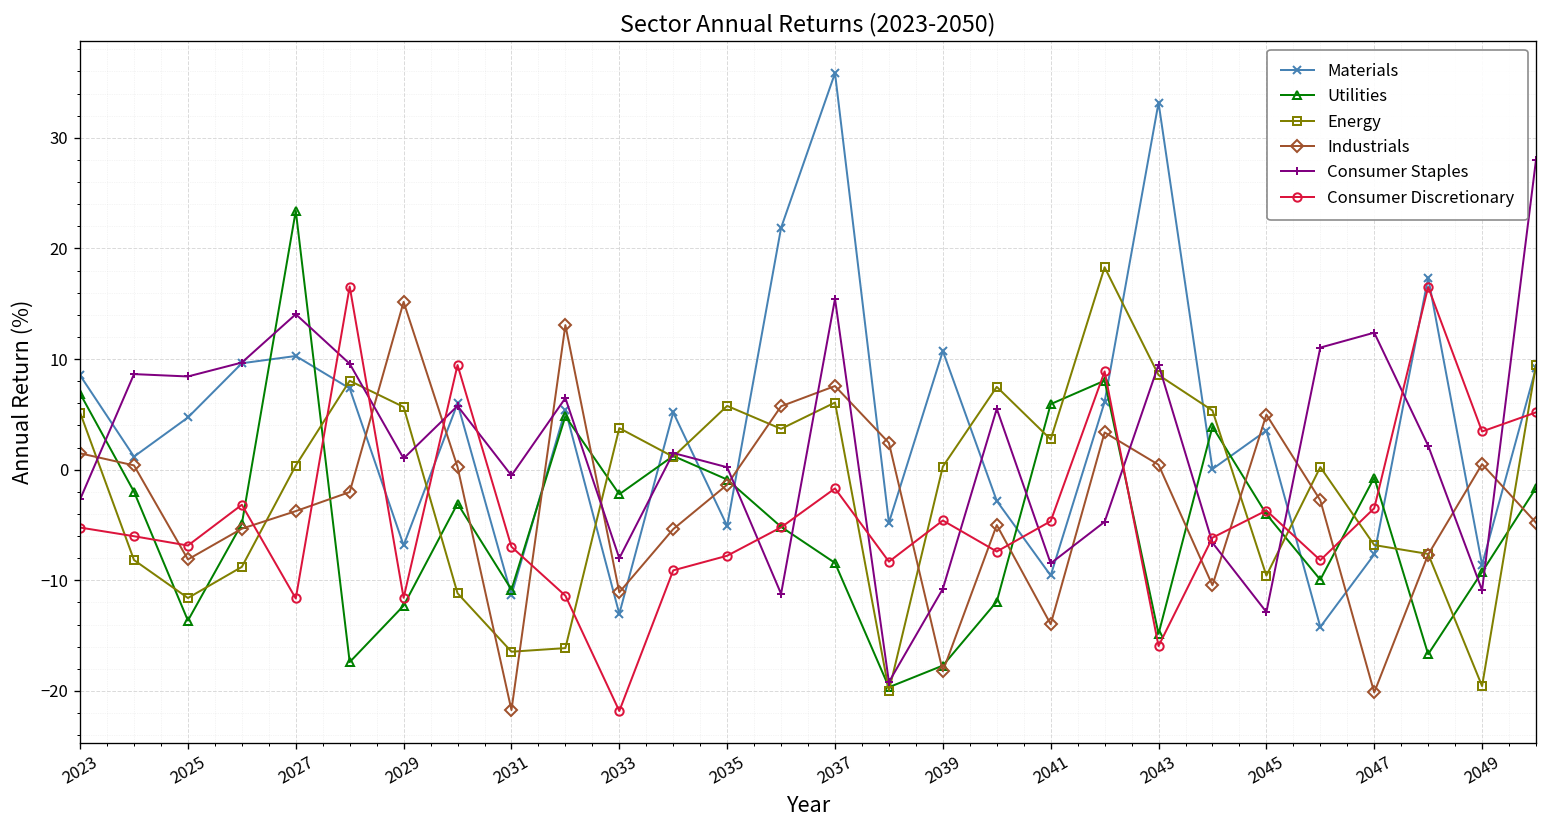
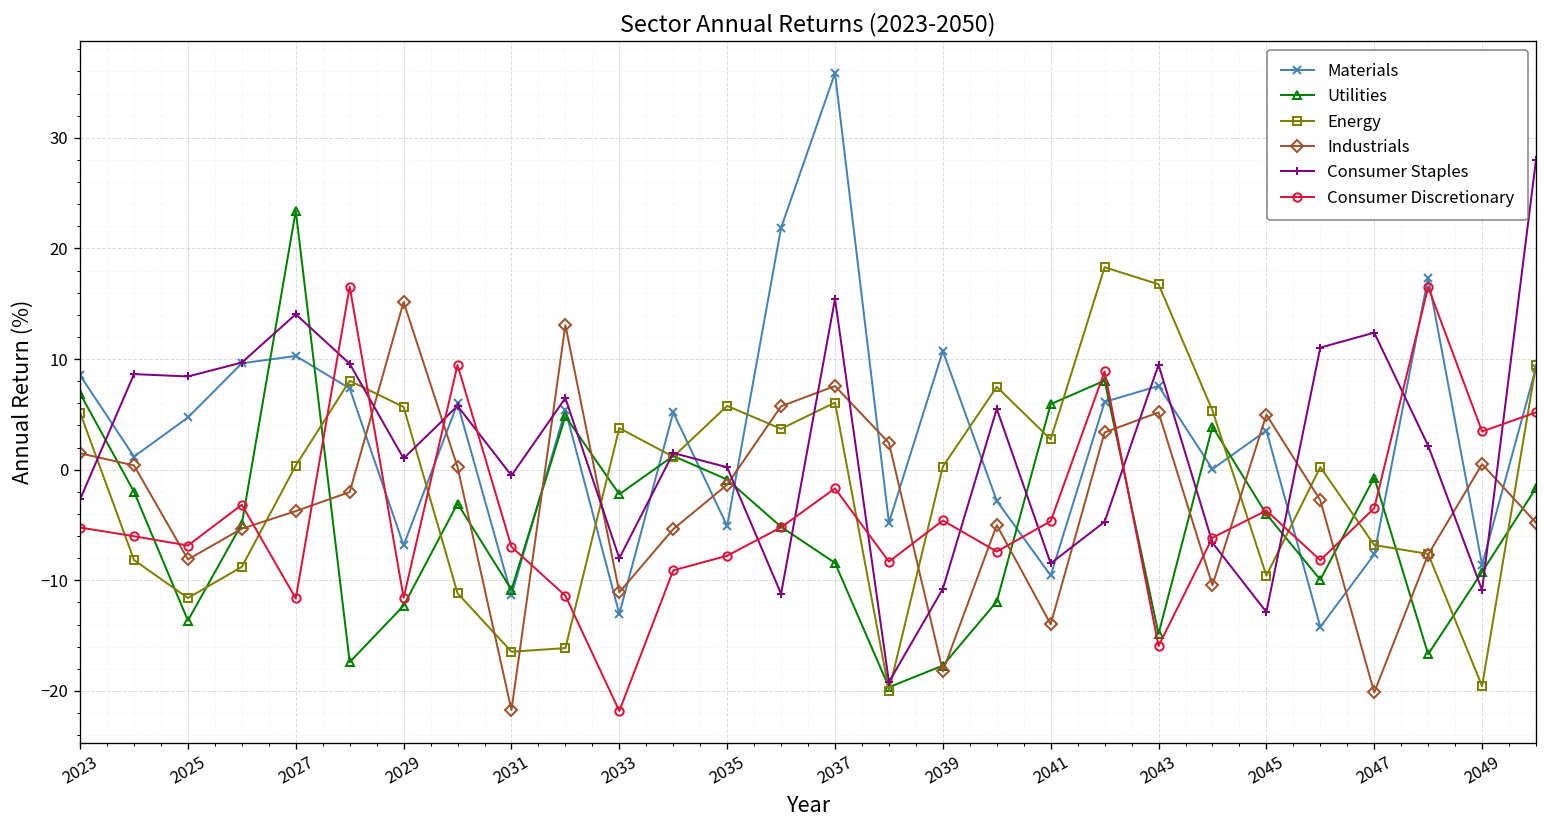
Materials, 2043: 33 -> 8
Energy, 2043: 9 -> 17
Industrials, 2043: 0 -> 5
